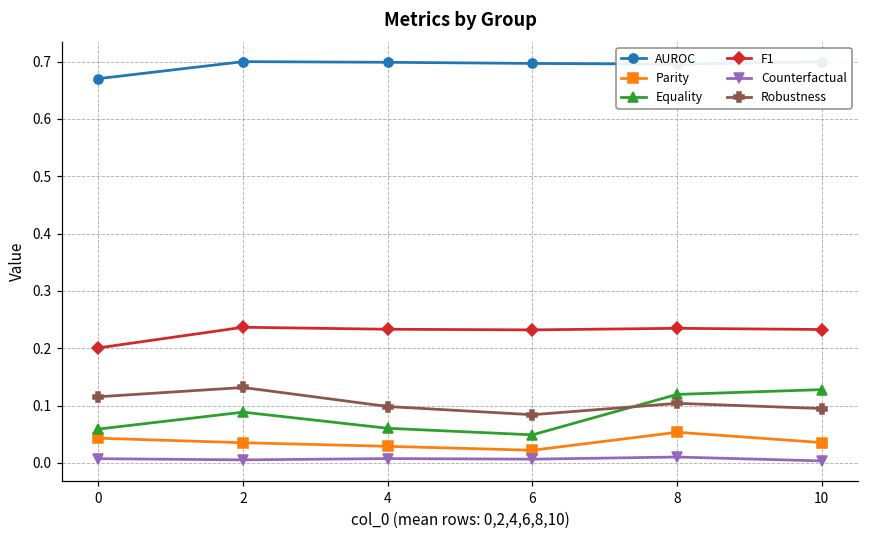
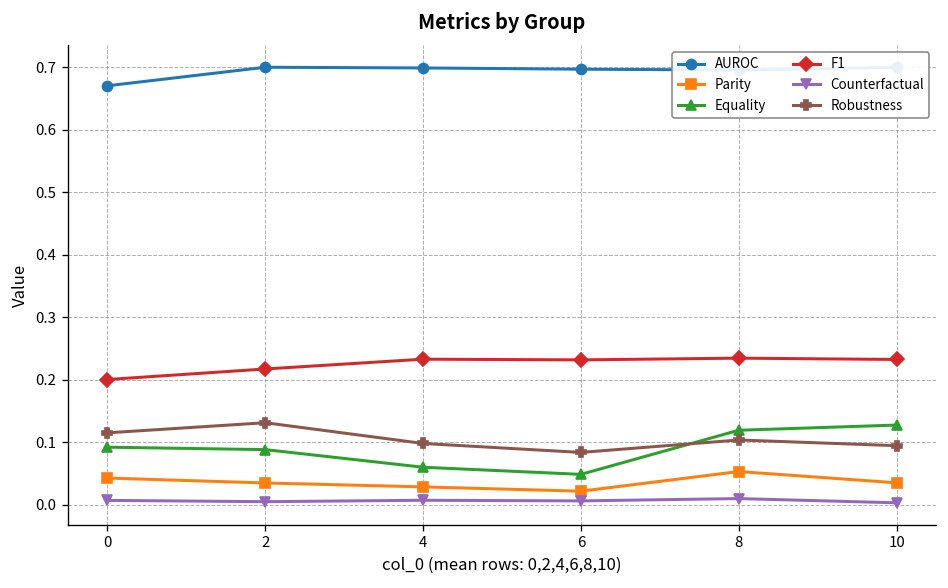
Equality, 0: 0.06 -> 0.09
F1, 2: 0.24 -> 0.22
